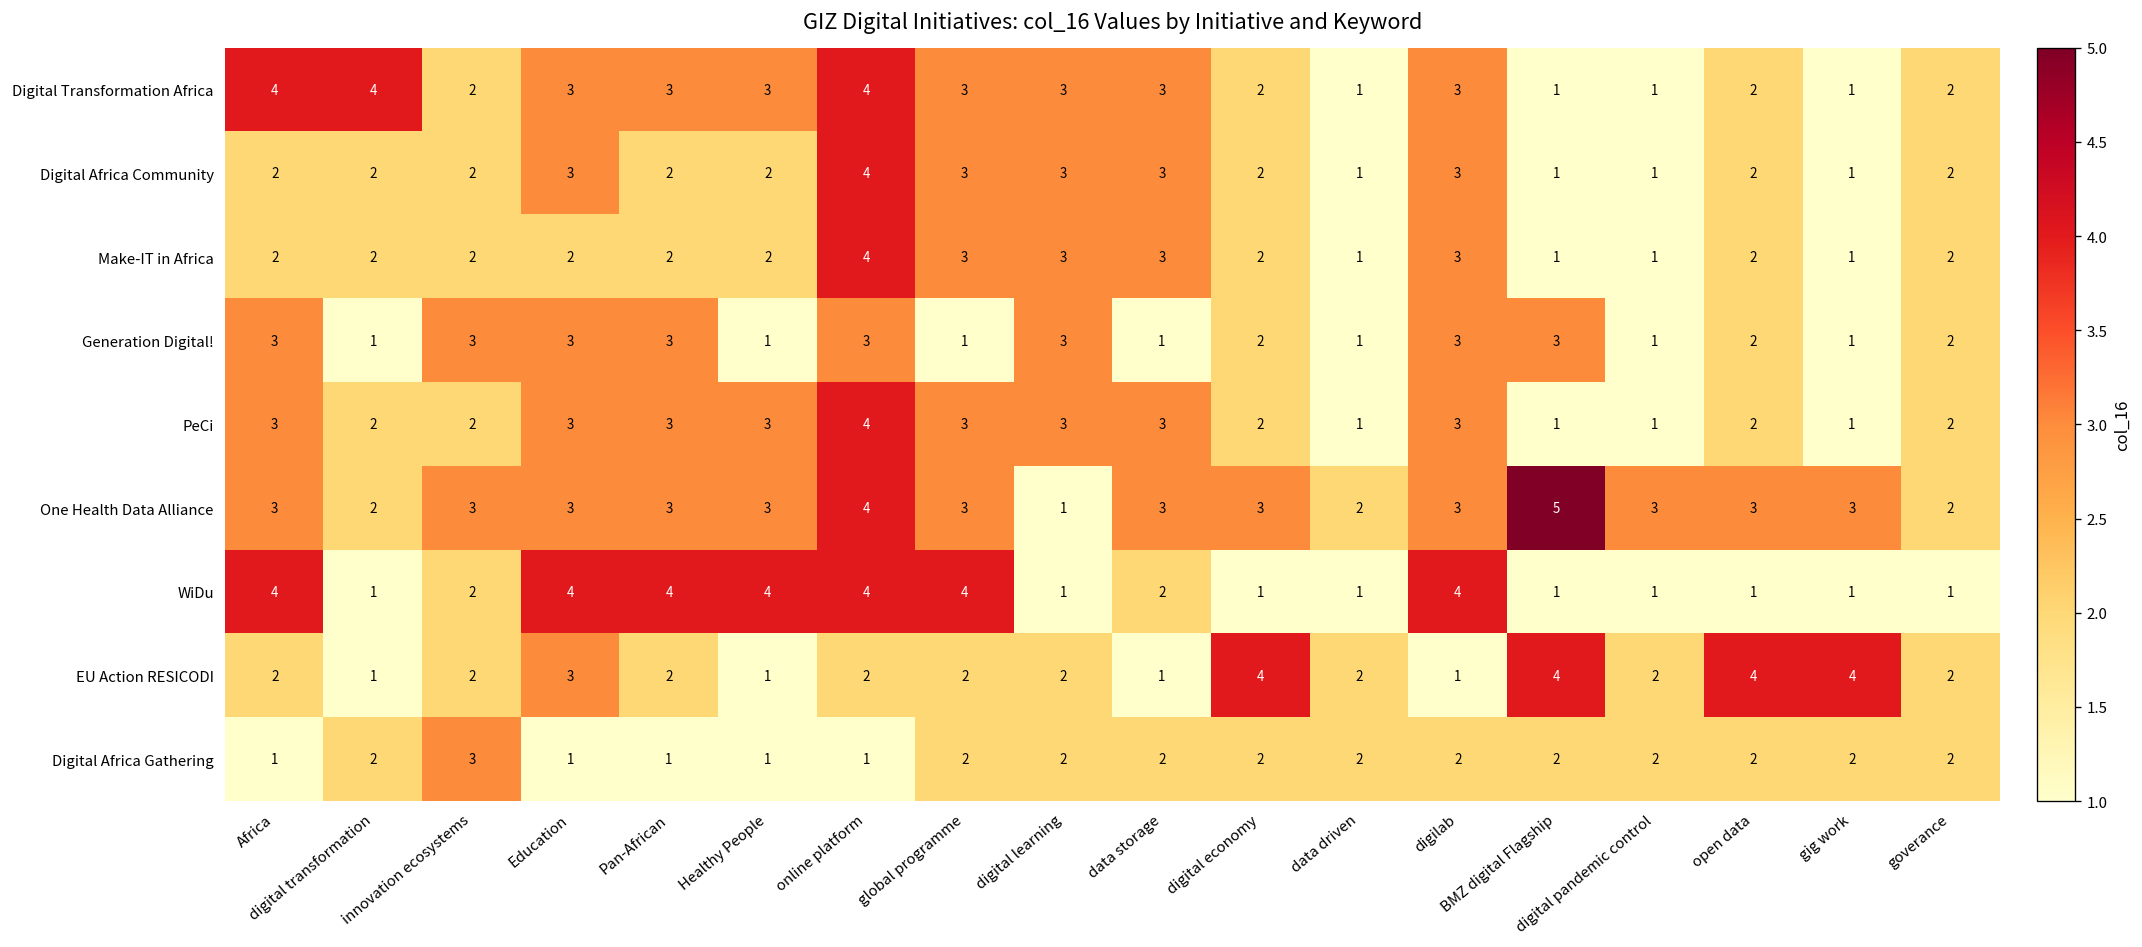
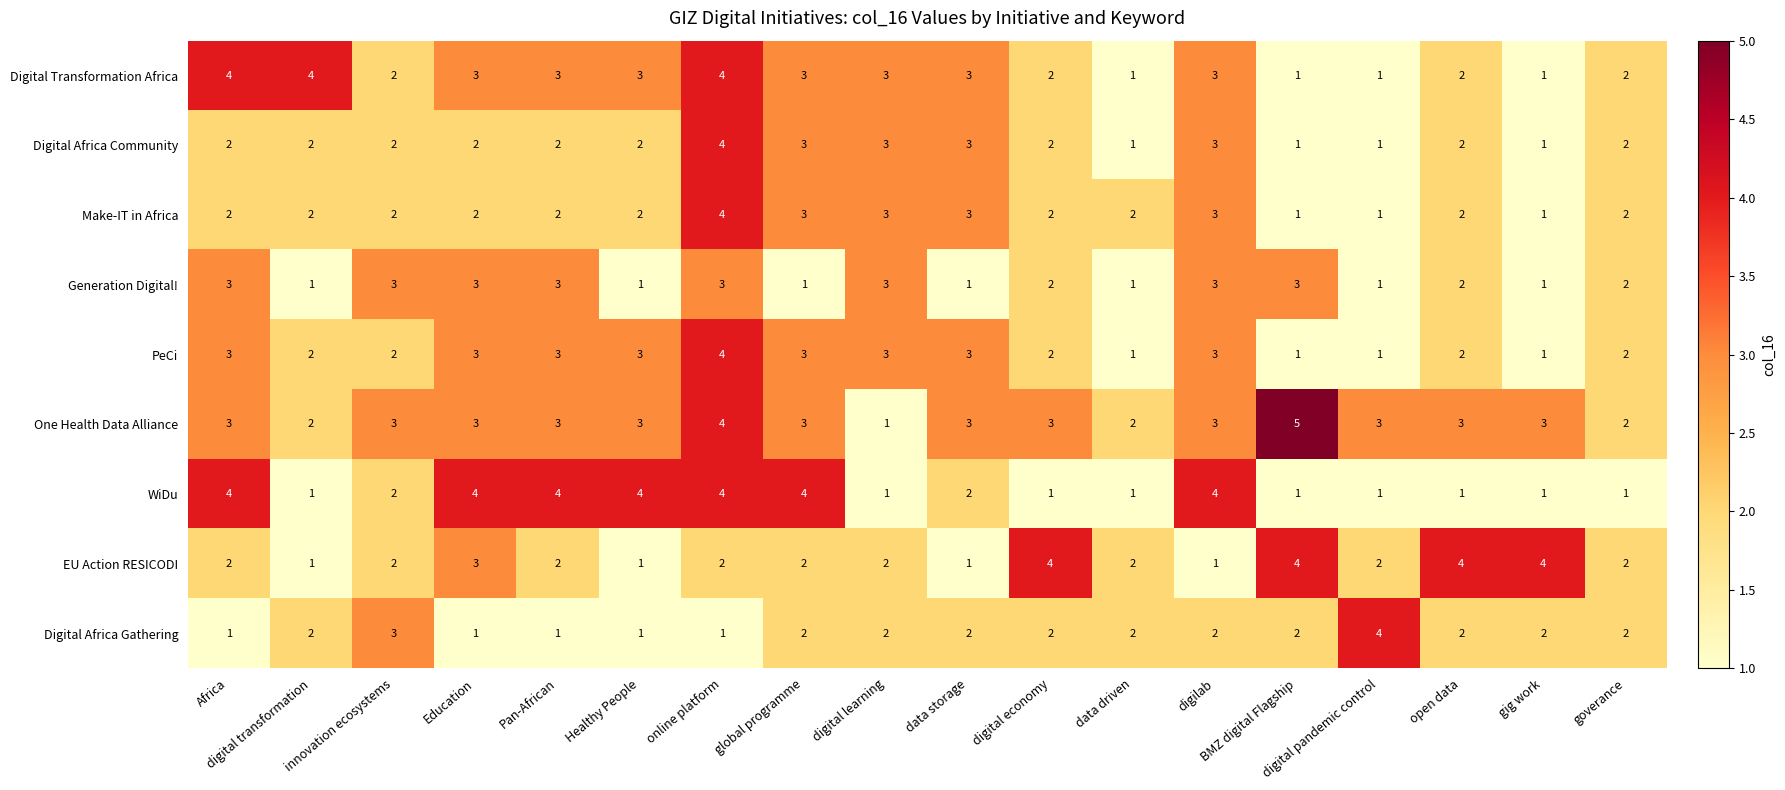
Digital Africa Community, Education: 3 -> 2
Make-IT in Africa, data driven: 1 -> 2
Digital Africa Gathering, digital pandemic control: 2 -> 4
